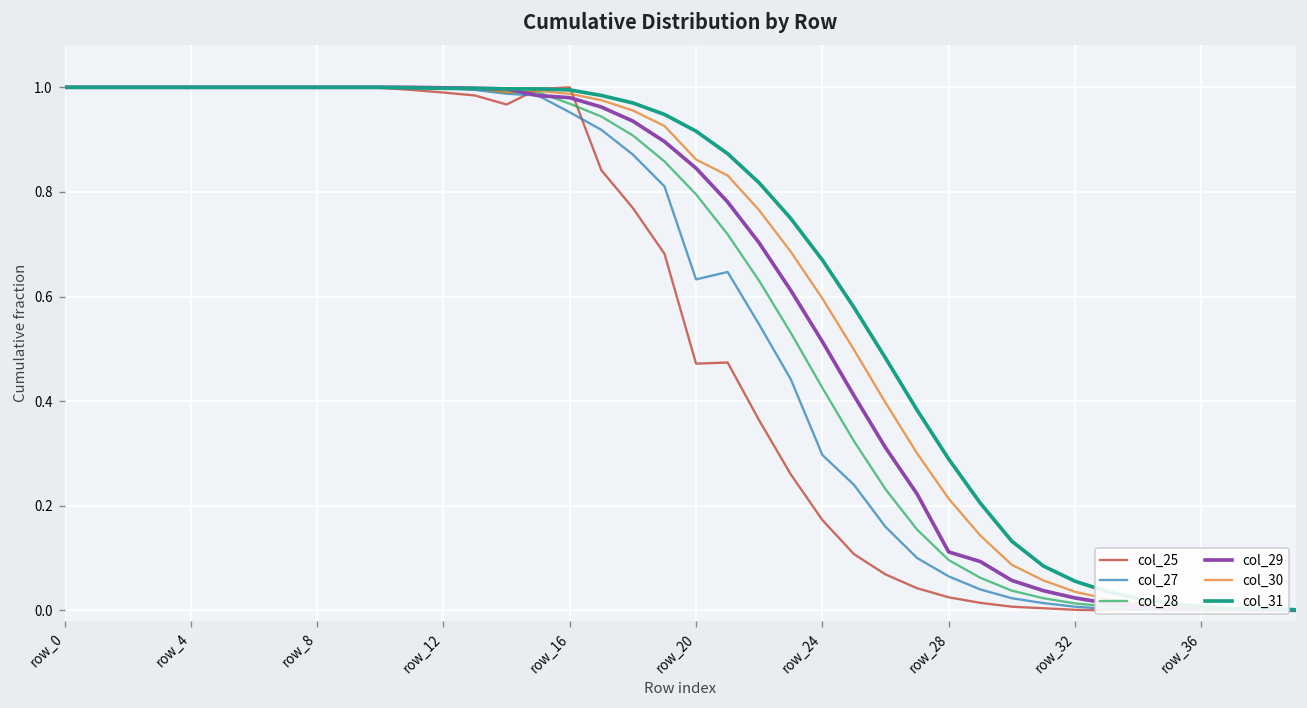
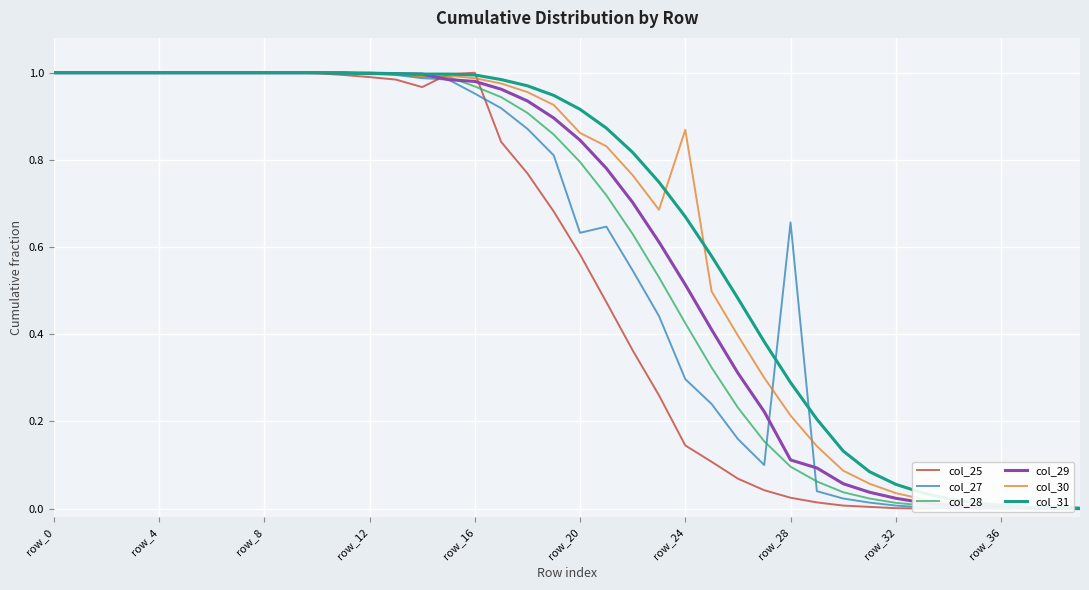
col_25, row_20: 0.47 -> 0.58
col_25, row_24: 0.17 -> 0.14
col_30, row_24: 0.60 -> 0.87
col_27, row_28: 0.06 -> 0.66
